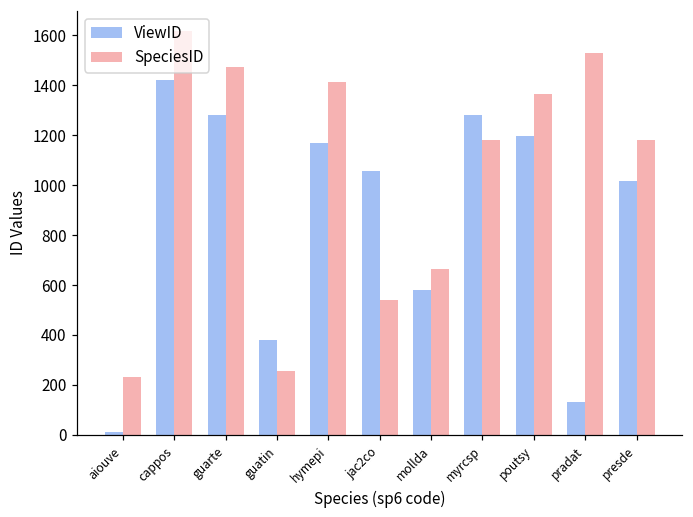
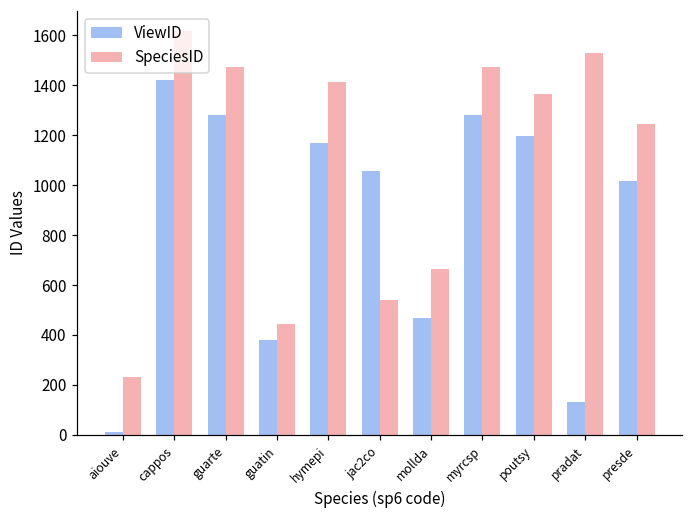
SpeciesID, guatin: 250 -> 440
ViewID, mollda: 580 -> 470
SpeciesID, myrcsp: 1180 -> 1470
SpeciesID, presde: 1180 -> 1240
